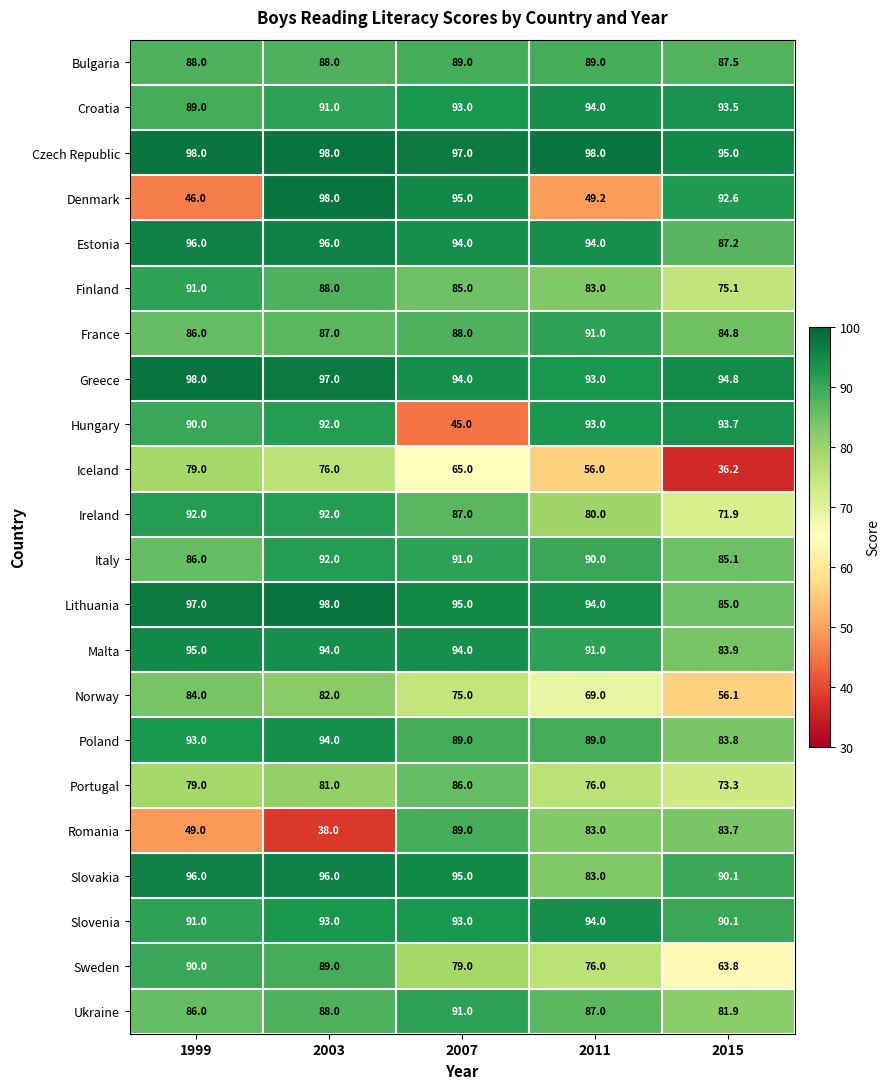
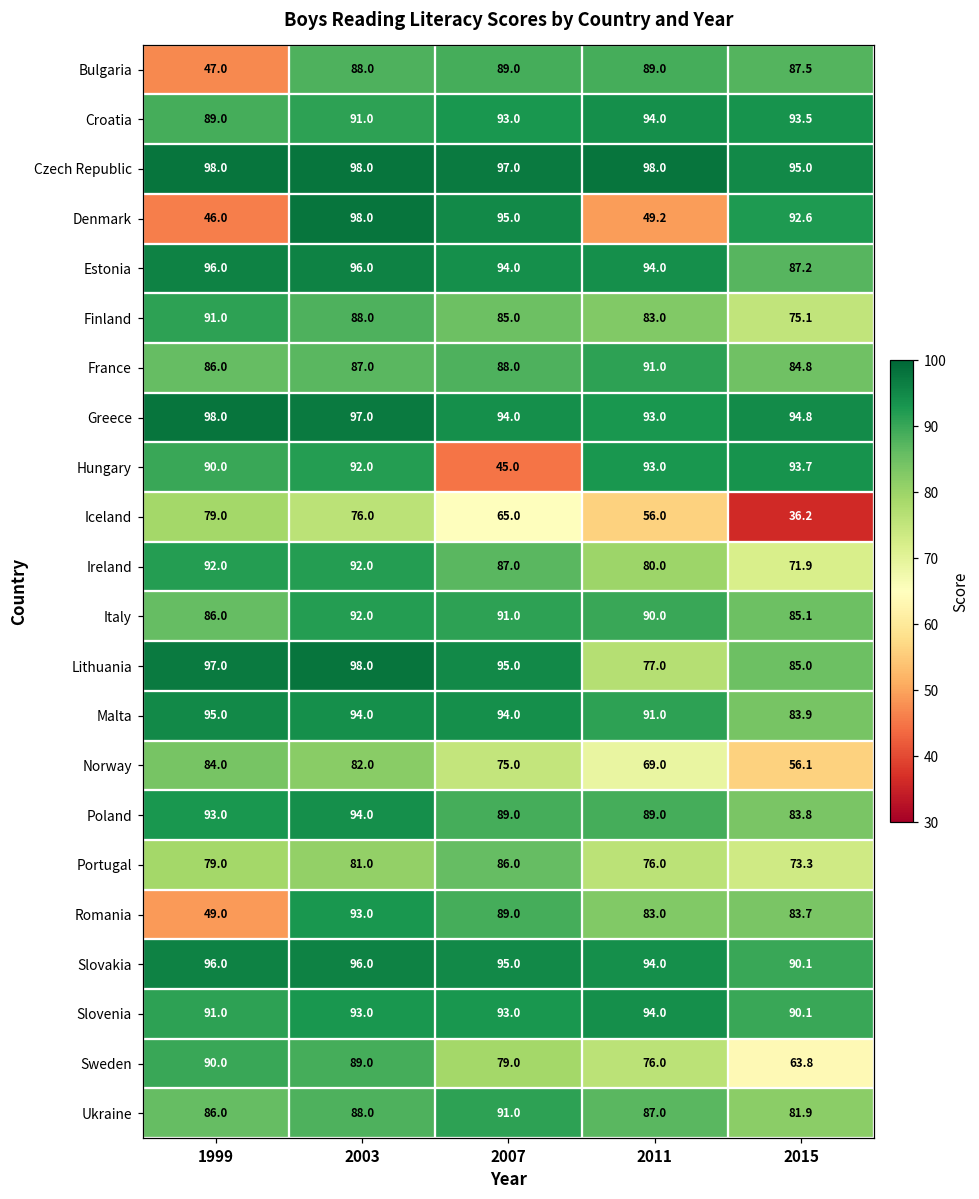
Bulgaria, 1999: 88.0 -> 47.0
Lithuania, 2011: 94.0 -> 77.0
Romania, 2003: 38.0 -> 93.0
Slovakia, 2011: 83.0 -> 94.0
